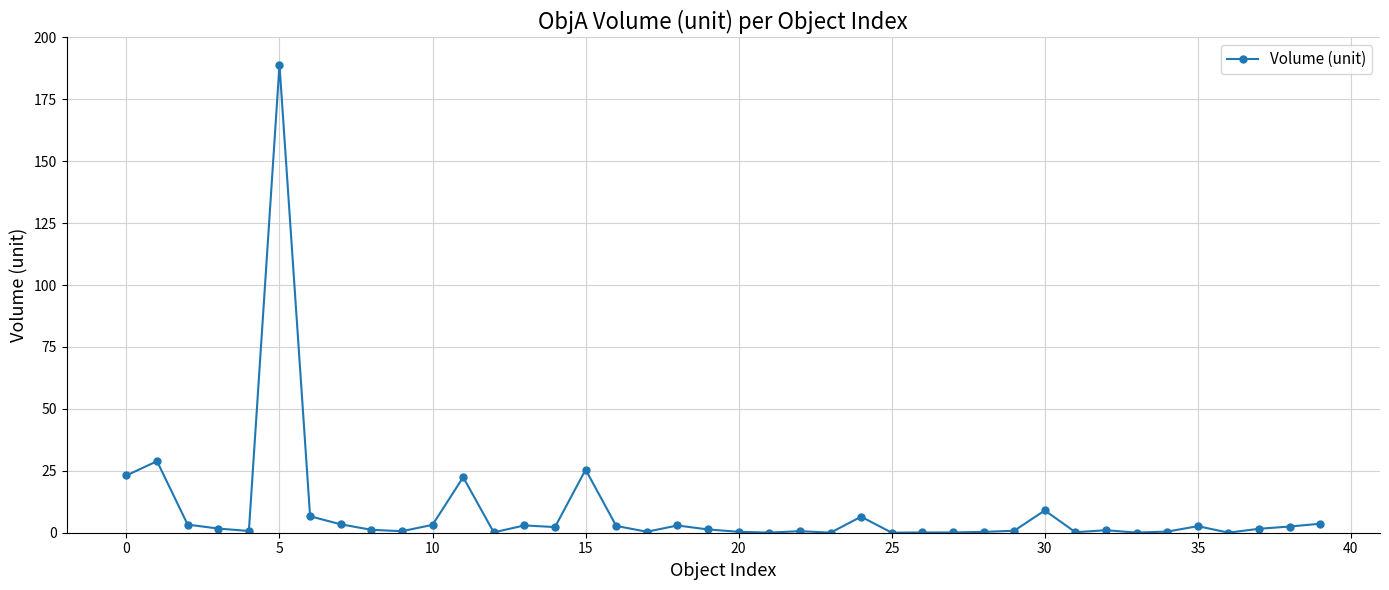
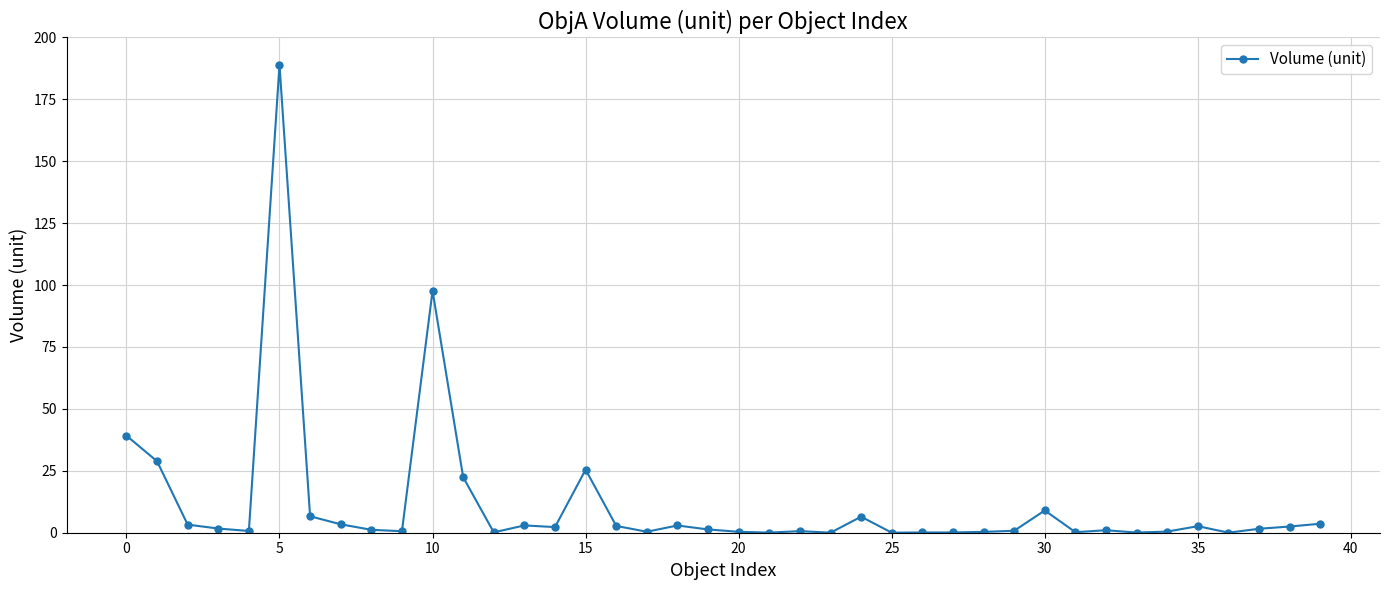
0: 23 -> 39
10: 3 -> 98
